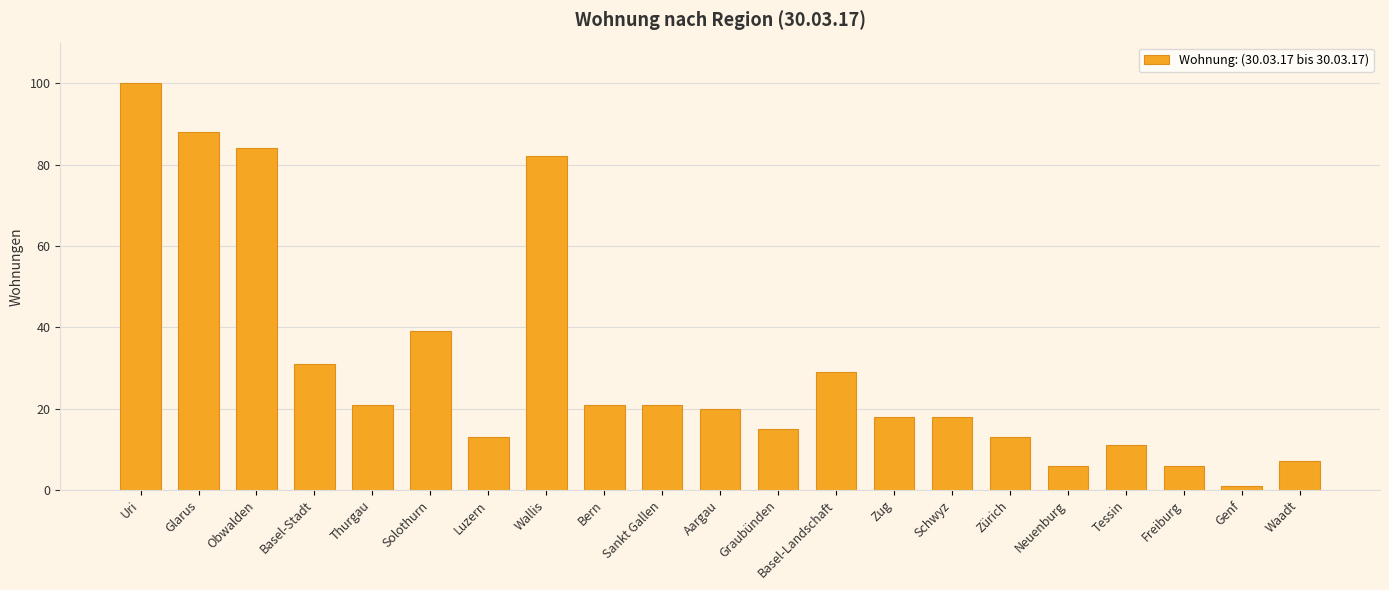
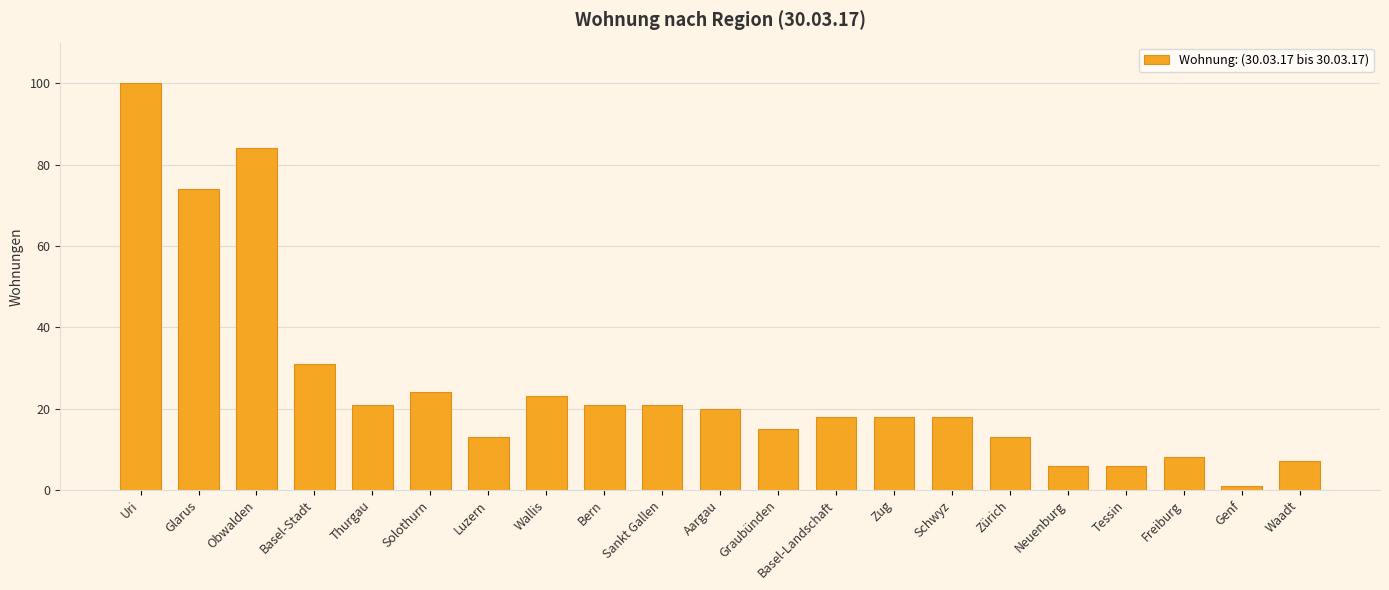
Glarus: 88 -> 74
Solothurn: 39 -> 24
Wallis: 82 -> 23
Basel-Landschaft: 29 -> 18
Tessin: 11 -> 6
Freiburg: 6 -> 8
